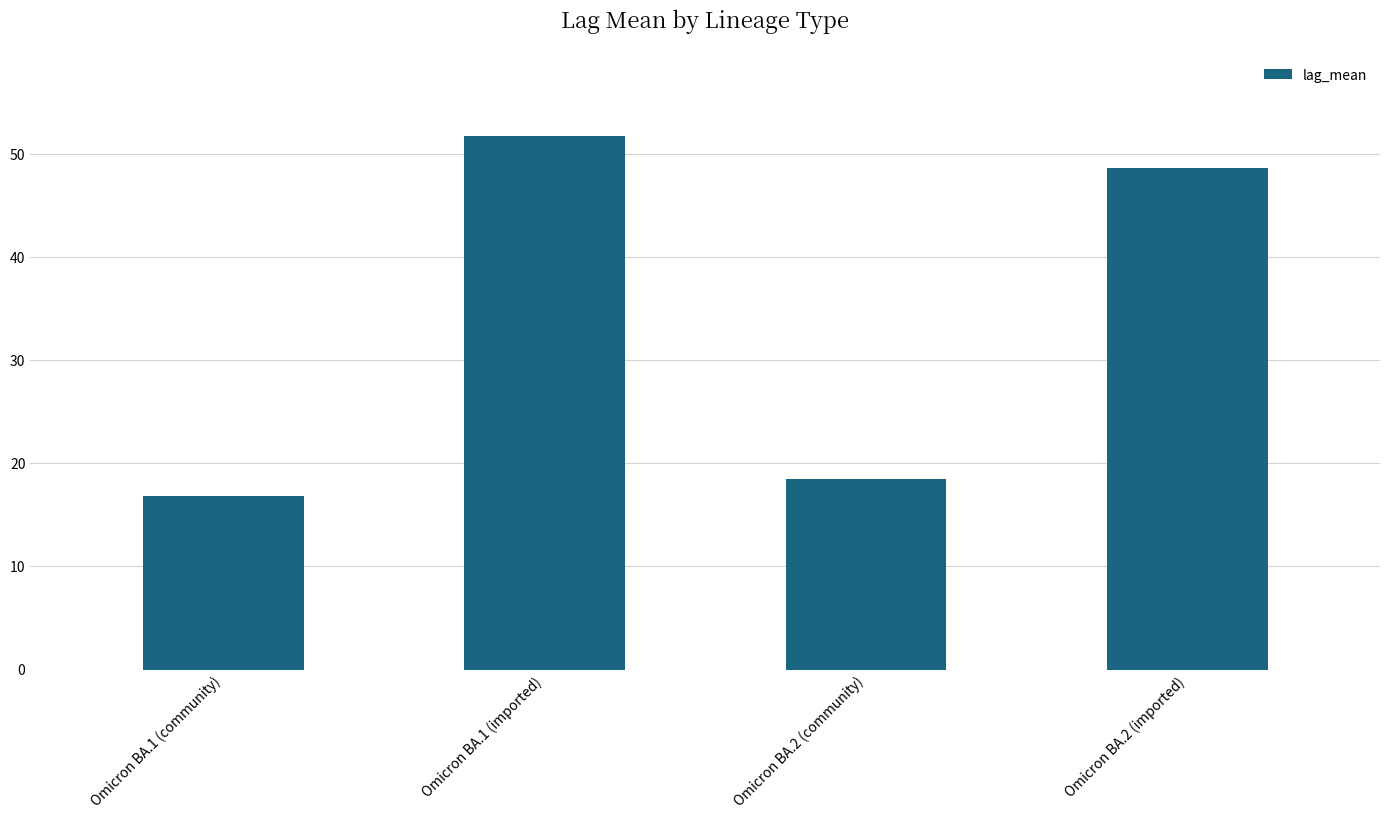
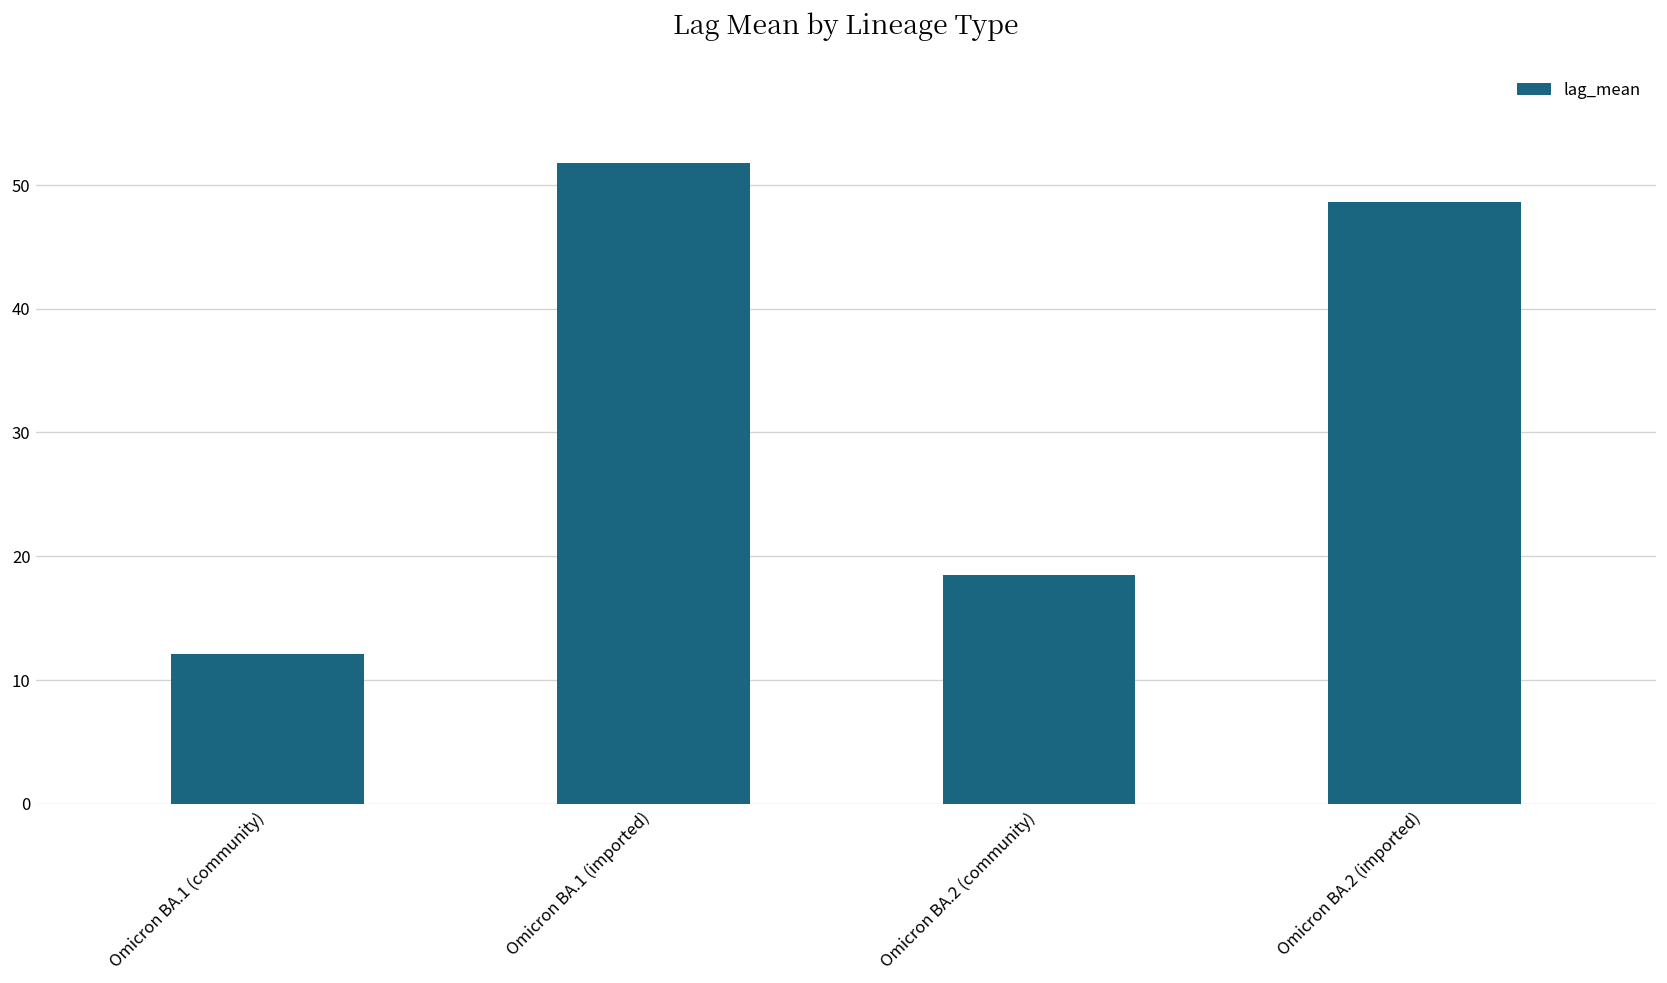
Omicron BA.1 (community): 16.9 -> 12.1
